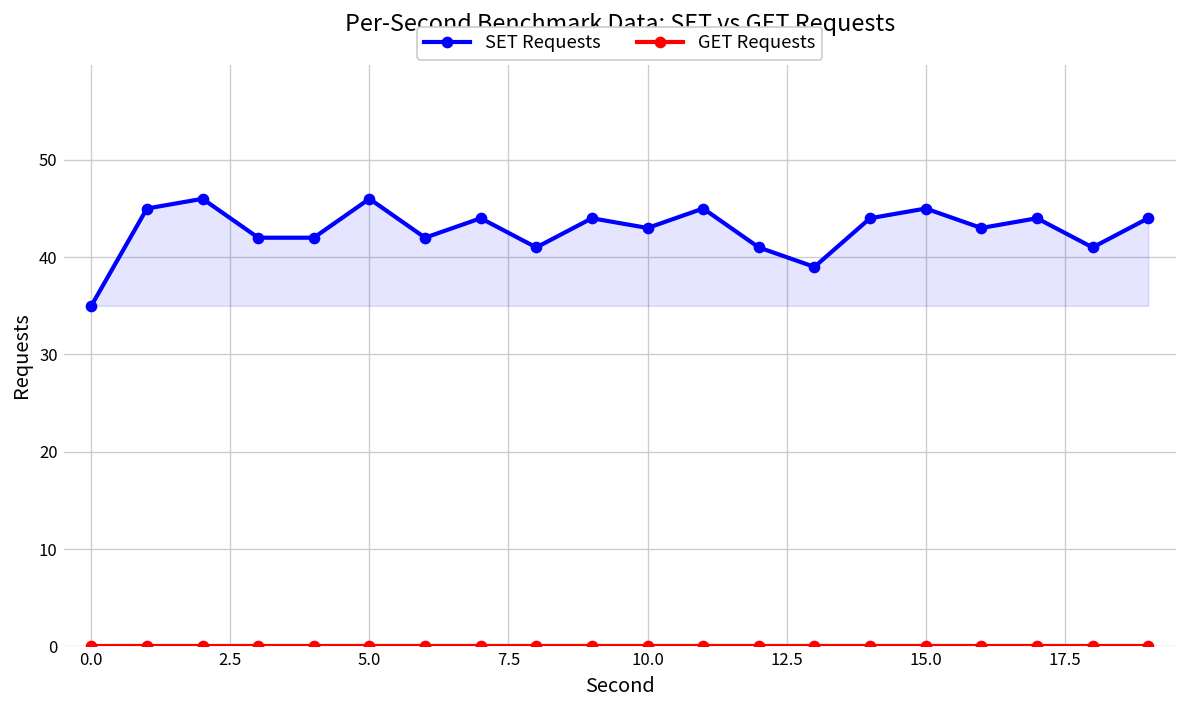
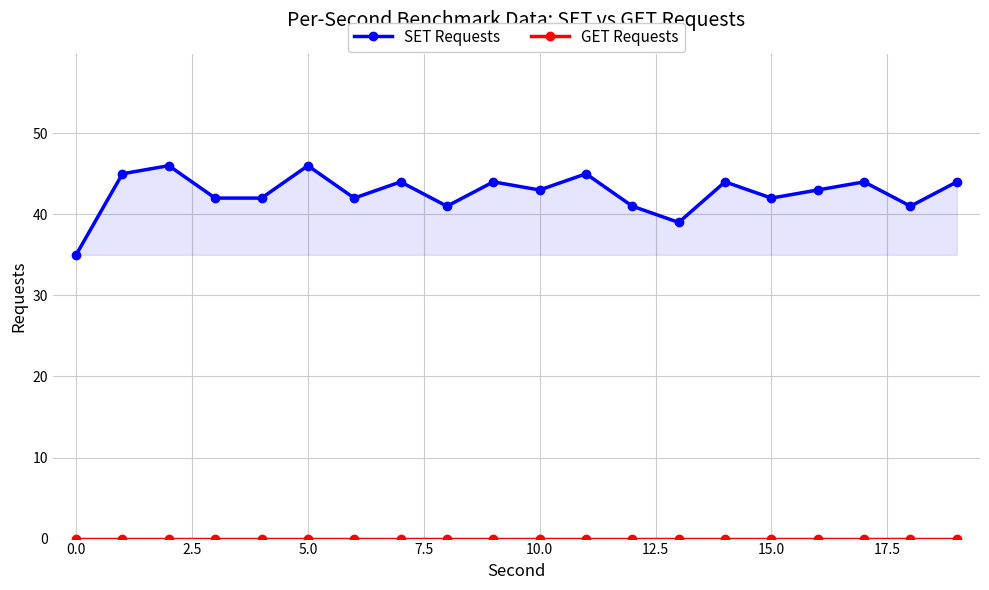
SET Requests, 15.0: 45 -> 42
